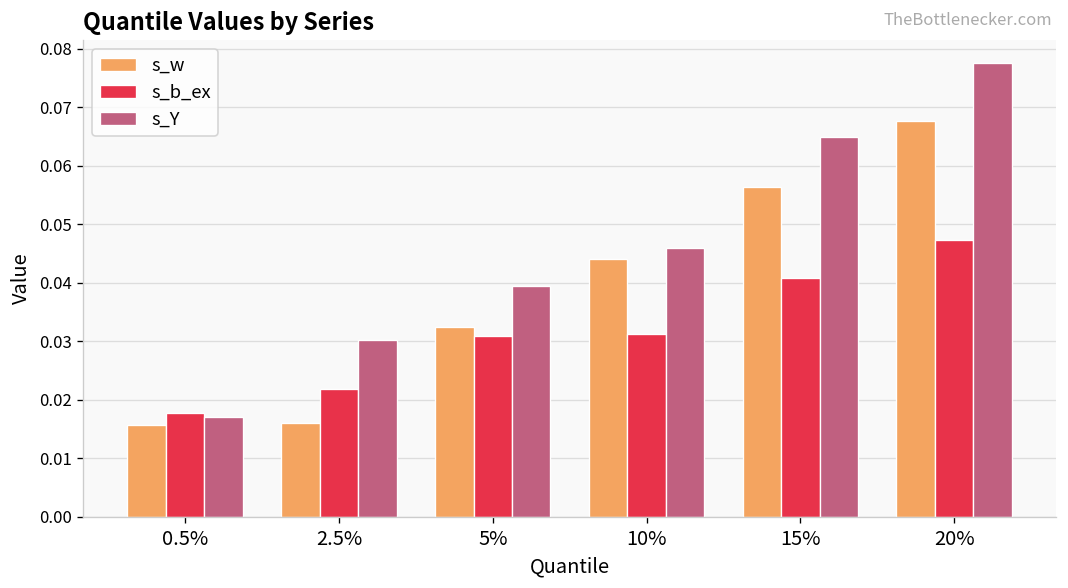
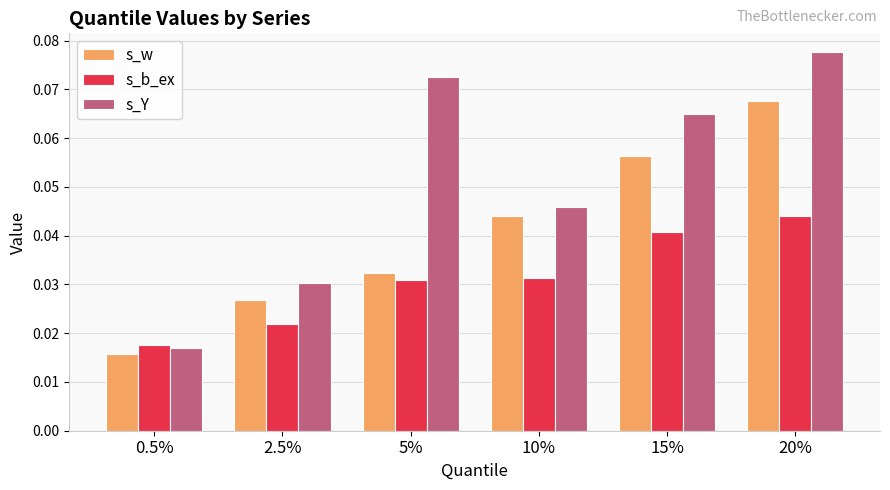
s_w, 2.5%: 0.016 -> 0.027
s_Y, 5%: 0.039 -> 0.073
s_b_ex, 20%: 0.047 -> 0.044
